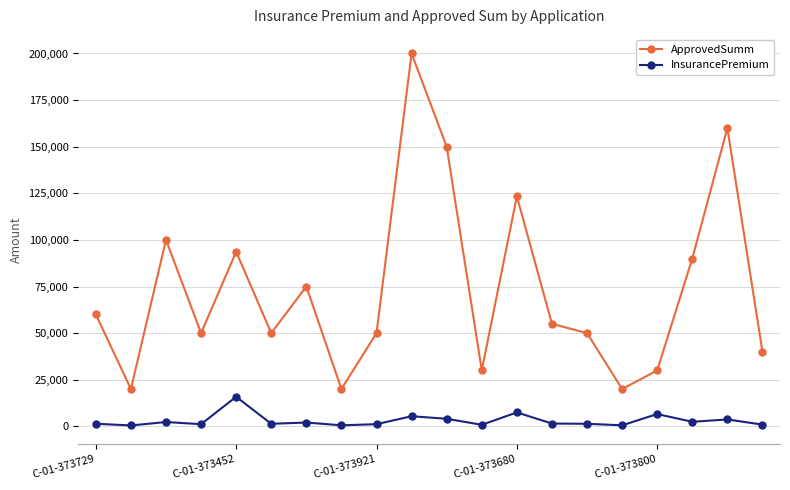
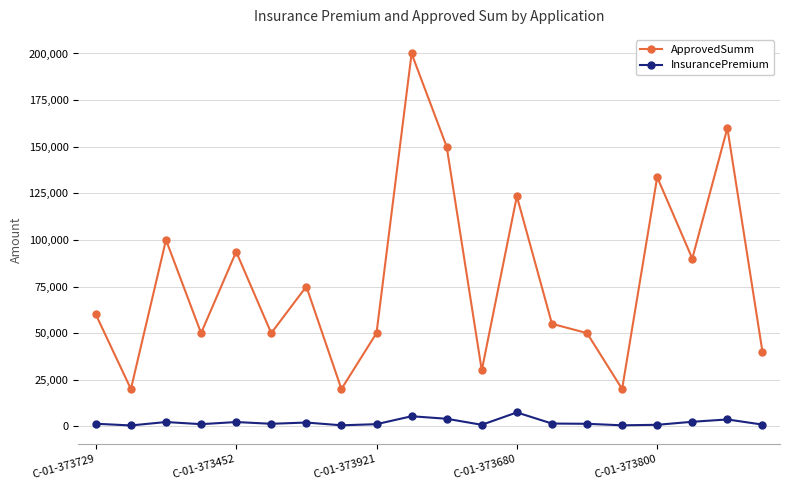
InsurancePremium, C-01-373452: 16,000 -> 2,000
ApprovedSumm, C-01-373800: 30,000 -> 134,000
InsurancePremium, C-01-373800: 7,000 -> 1,000
